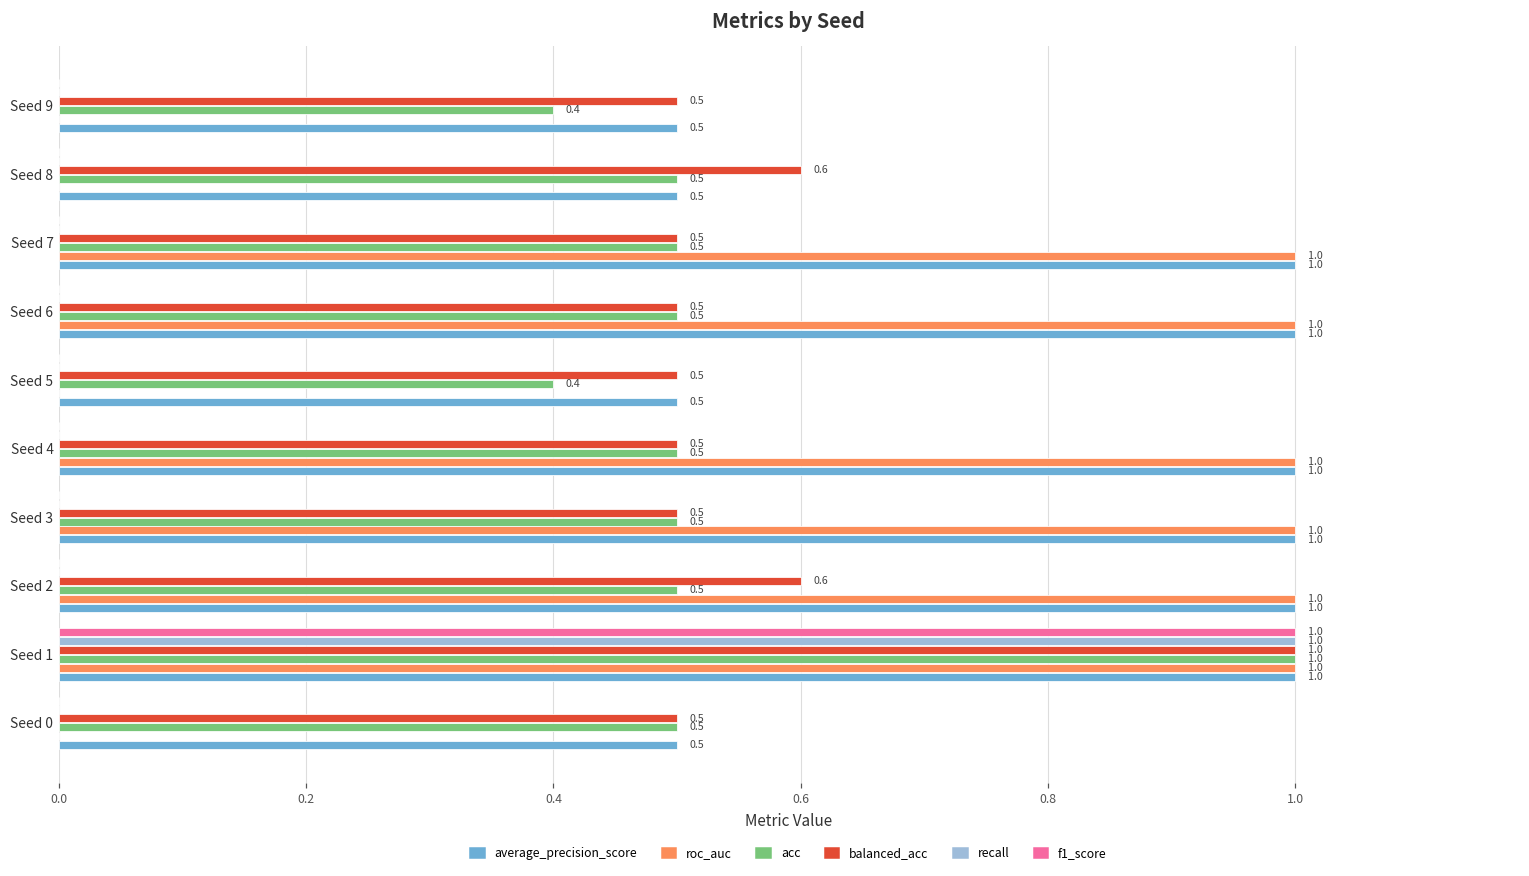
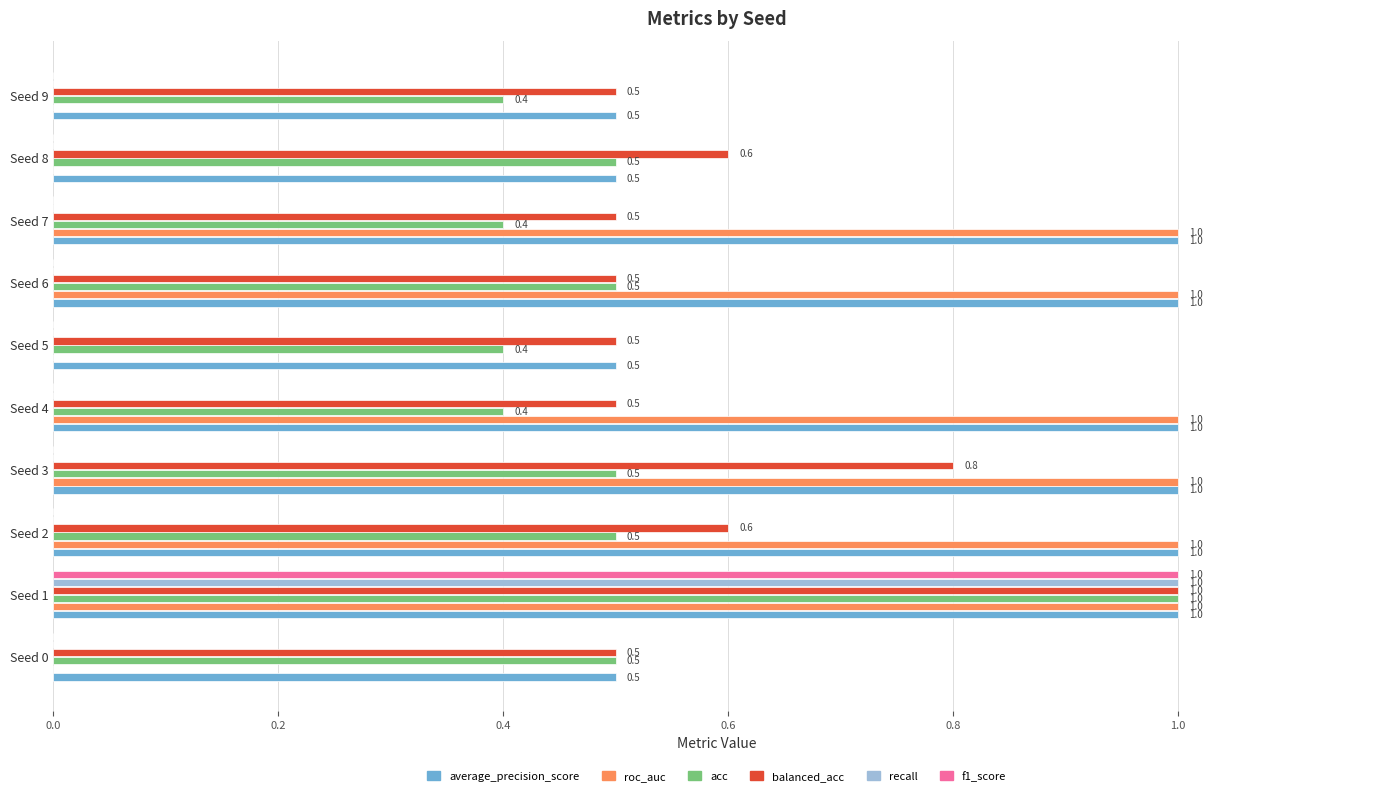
acc, Seed 7: 0.5 -> 0.4
acc, Seed 4: 0.5 -> 0.4
balanced_acc, Seed 3: 0.5 -> 0.8
